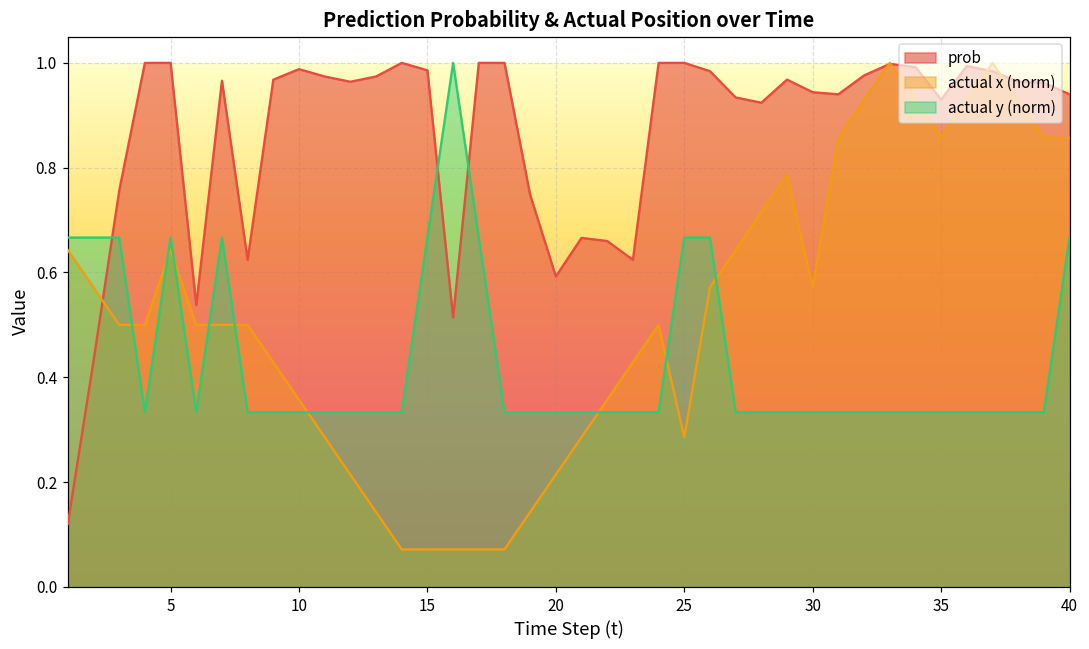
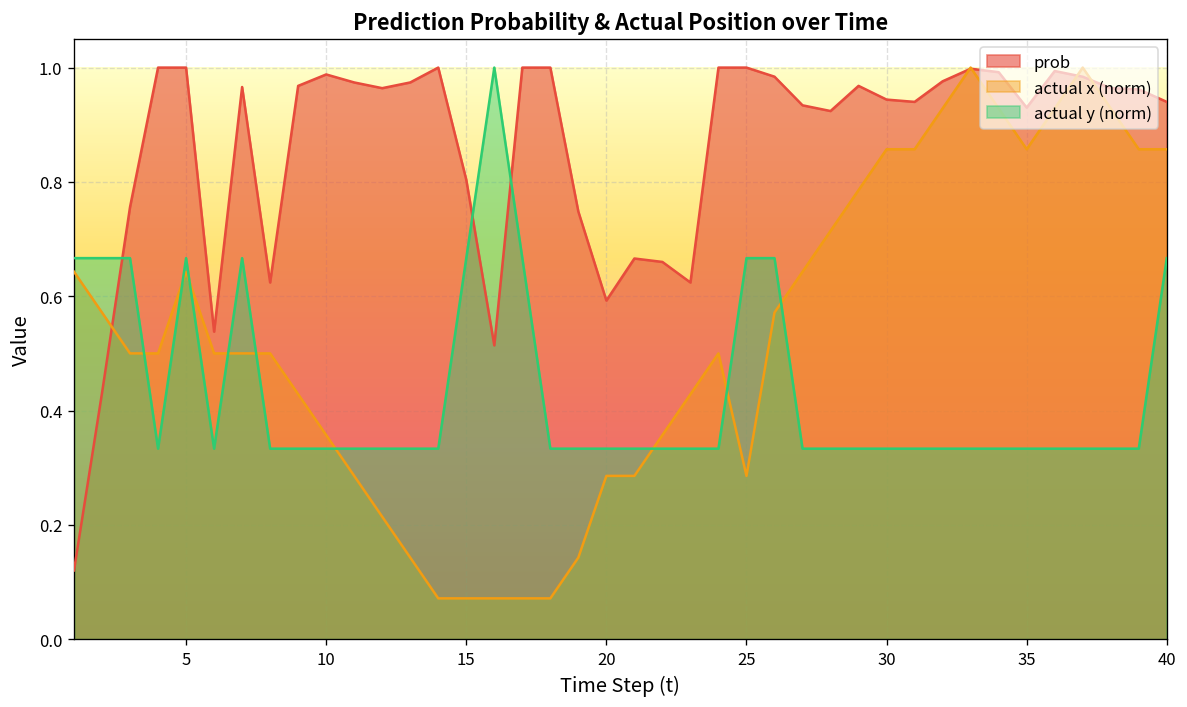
prob, 15: 0.99 -> 0.80
actual x (norm), 20: 0.21 -> 0.29
actual x (norm), 30: 0.57 -> 0.86
